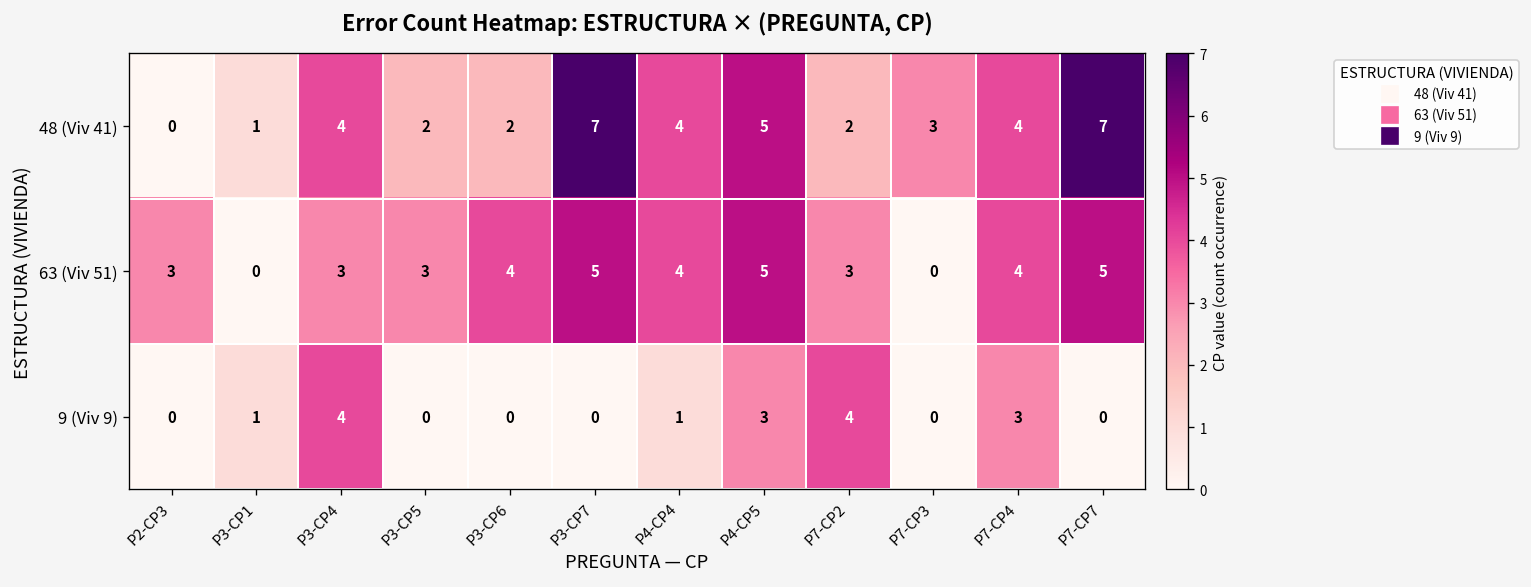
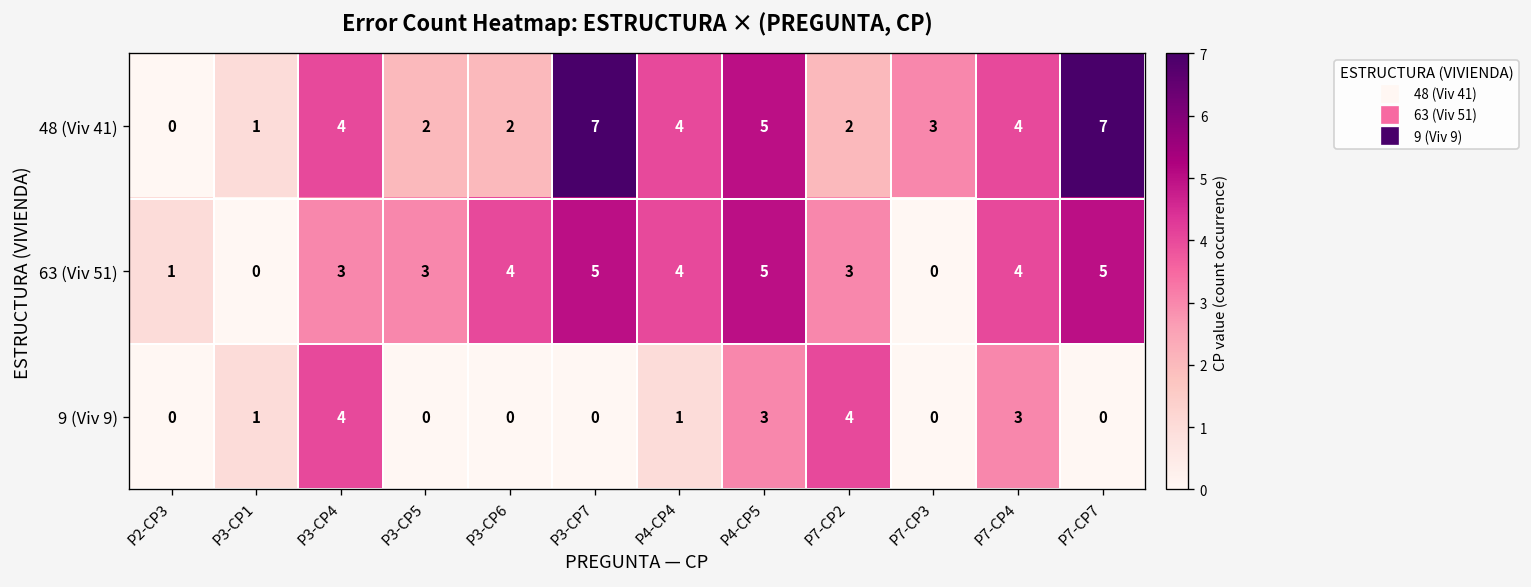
63 (Viv 51), P2-CP3: 3 -> 1
